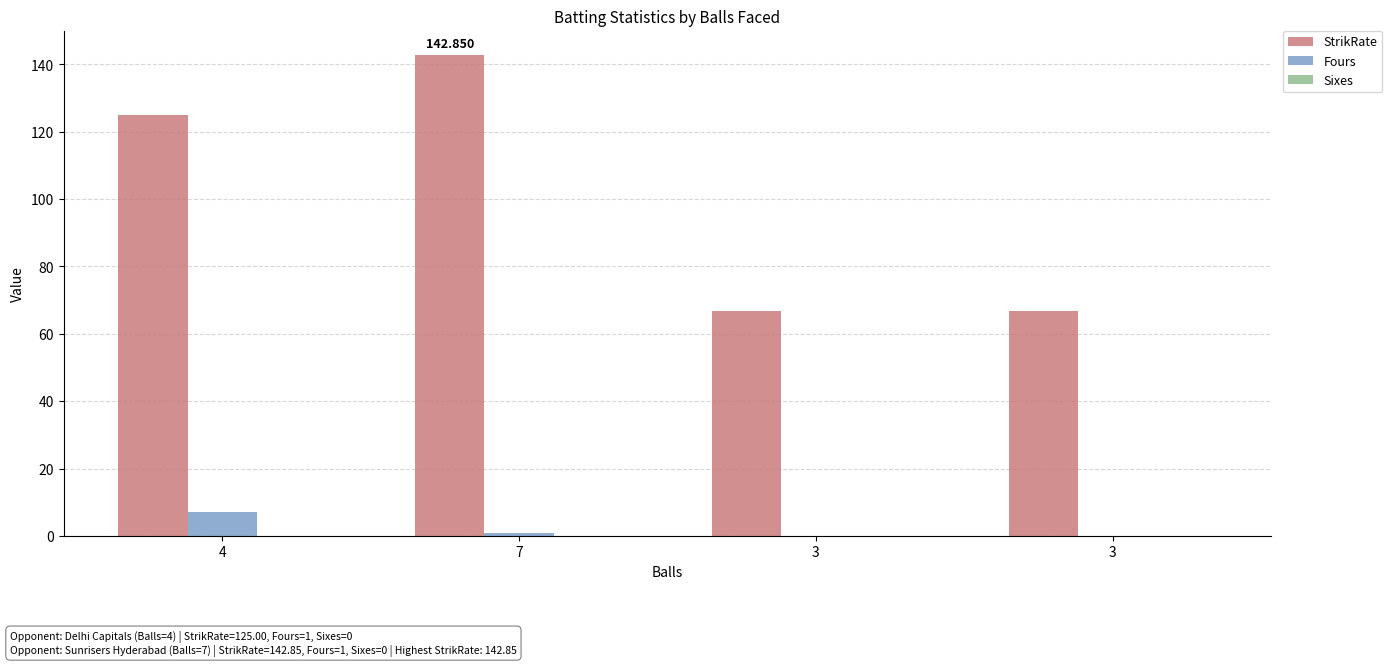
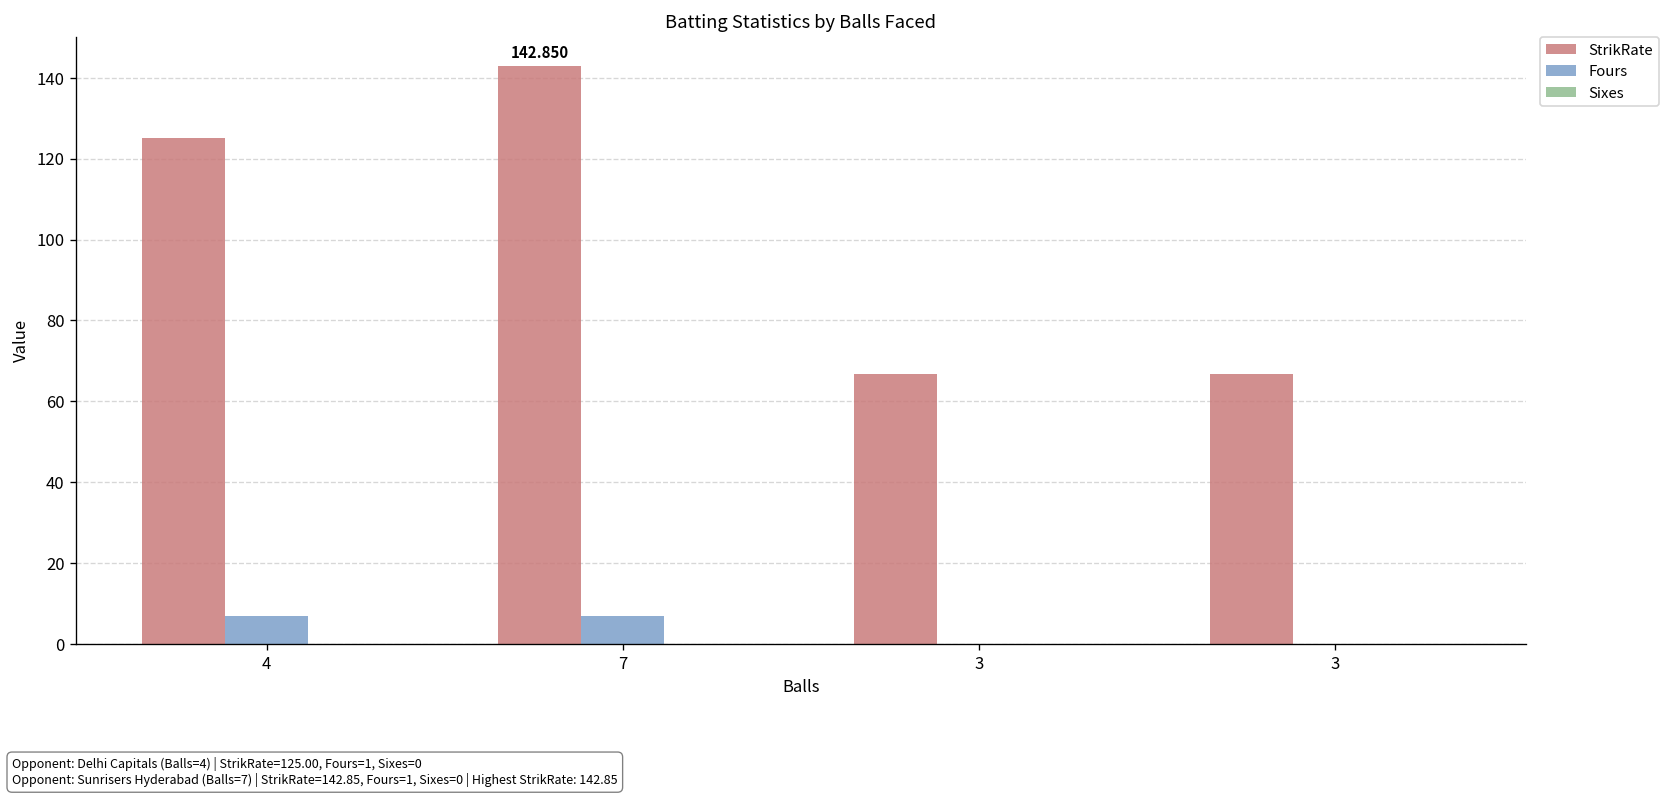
Fours, 7: 1 -> 7
